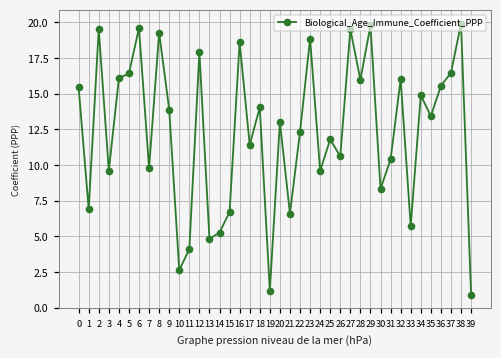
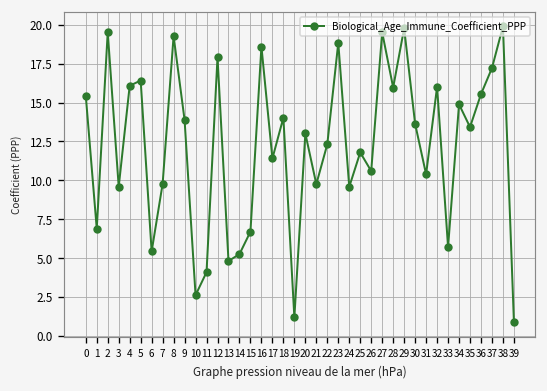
6: 19.6 -> 5.4
21: 6.6 -> 9.8
30: 8.3 -> 13.6
37: 16.5 -> 17.2
